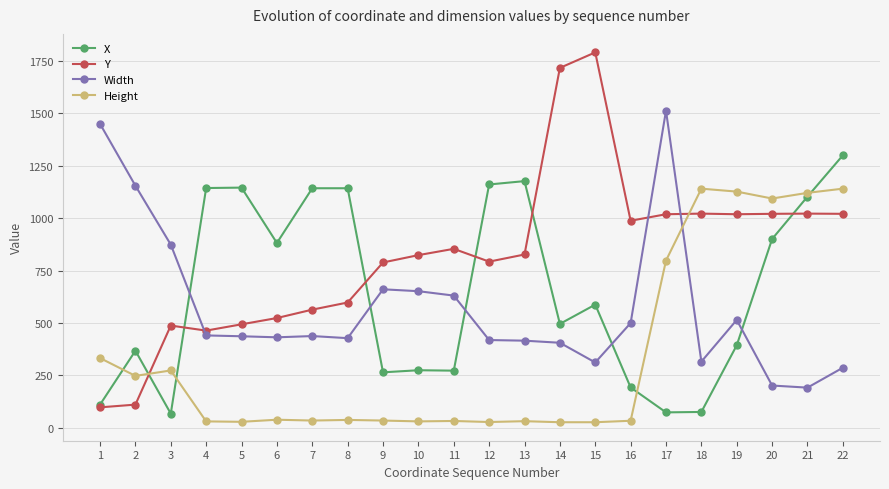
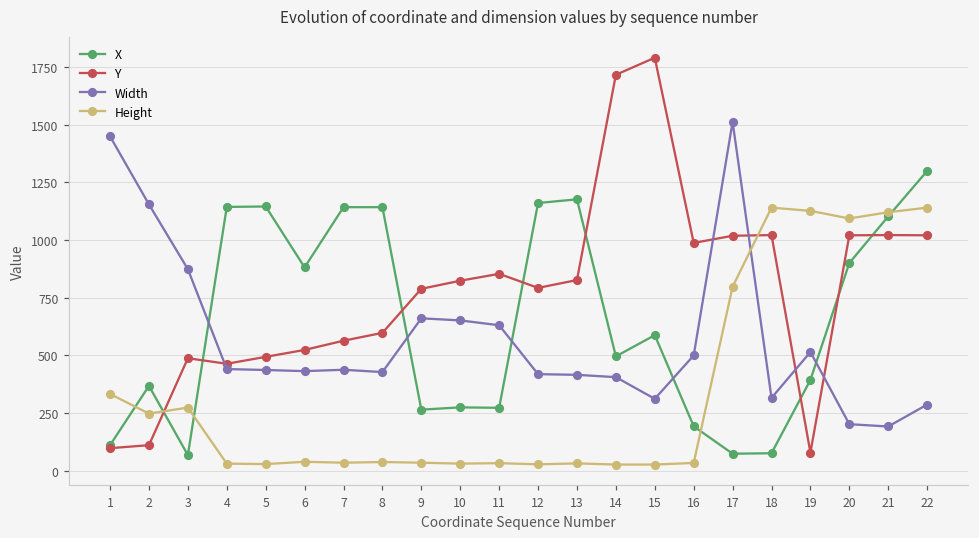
Y, 19: 1020 -> 80
